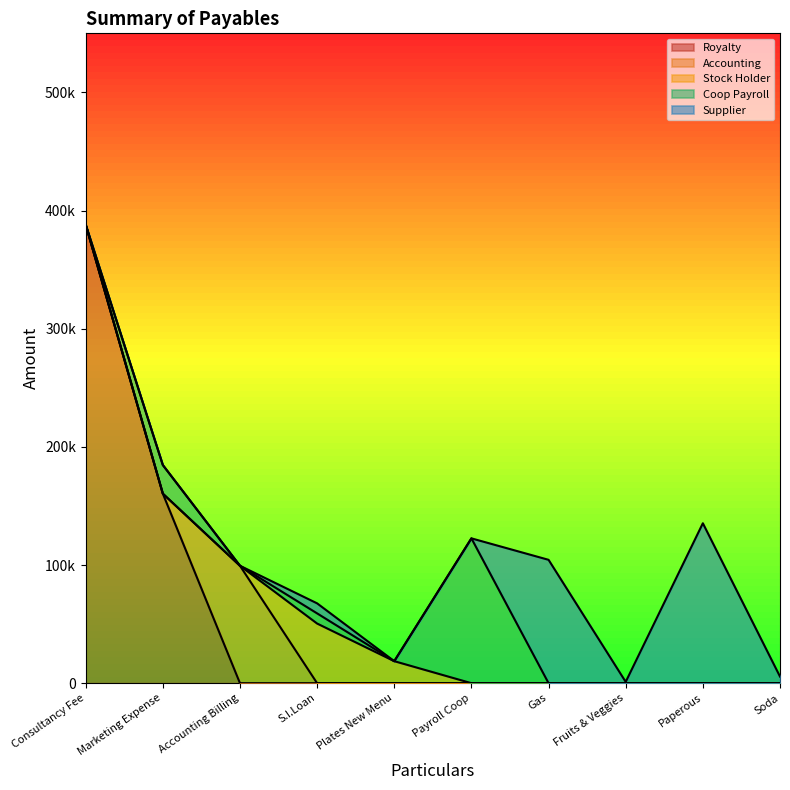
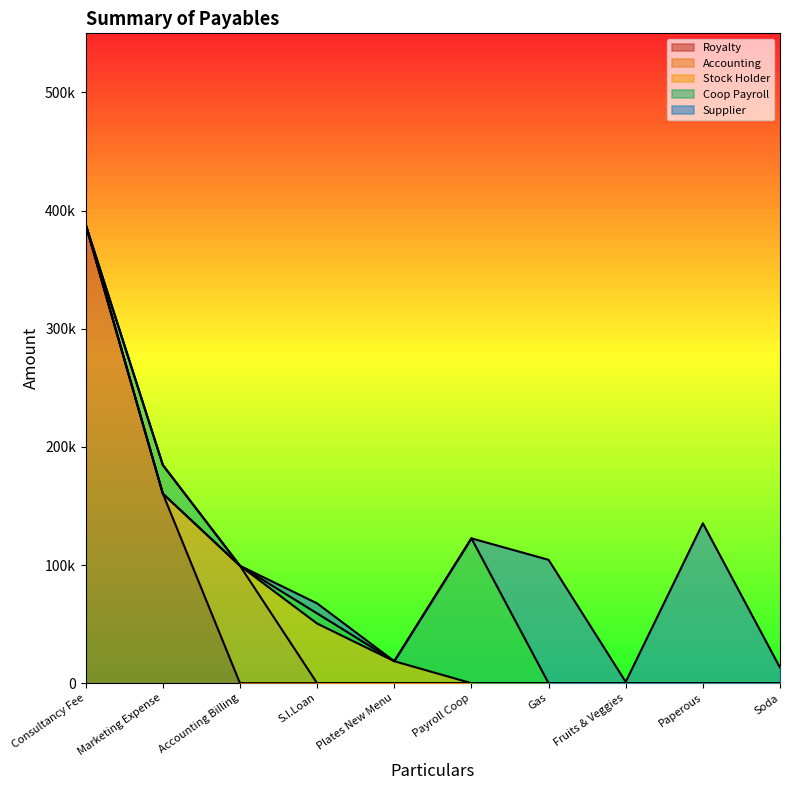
Supplier, Soda: 6000 -> 13000
